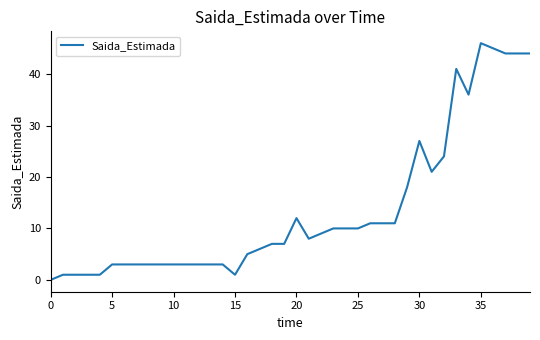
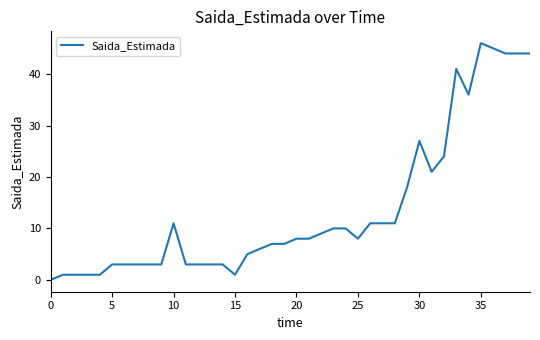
10: 3 -> 11
20: 12 -> 8
25: 10 -> 8
